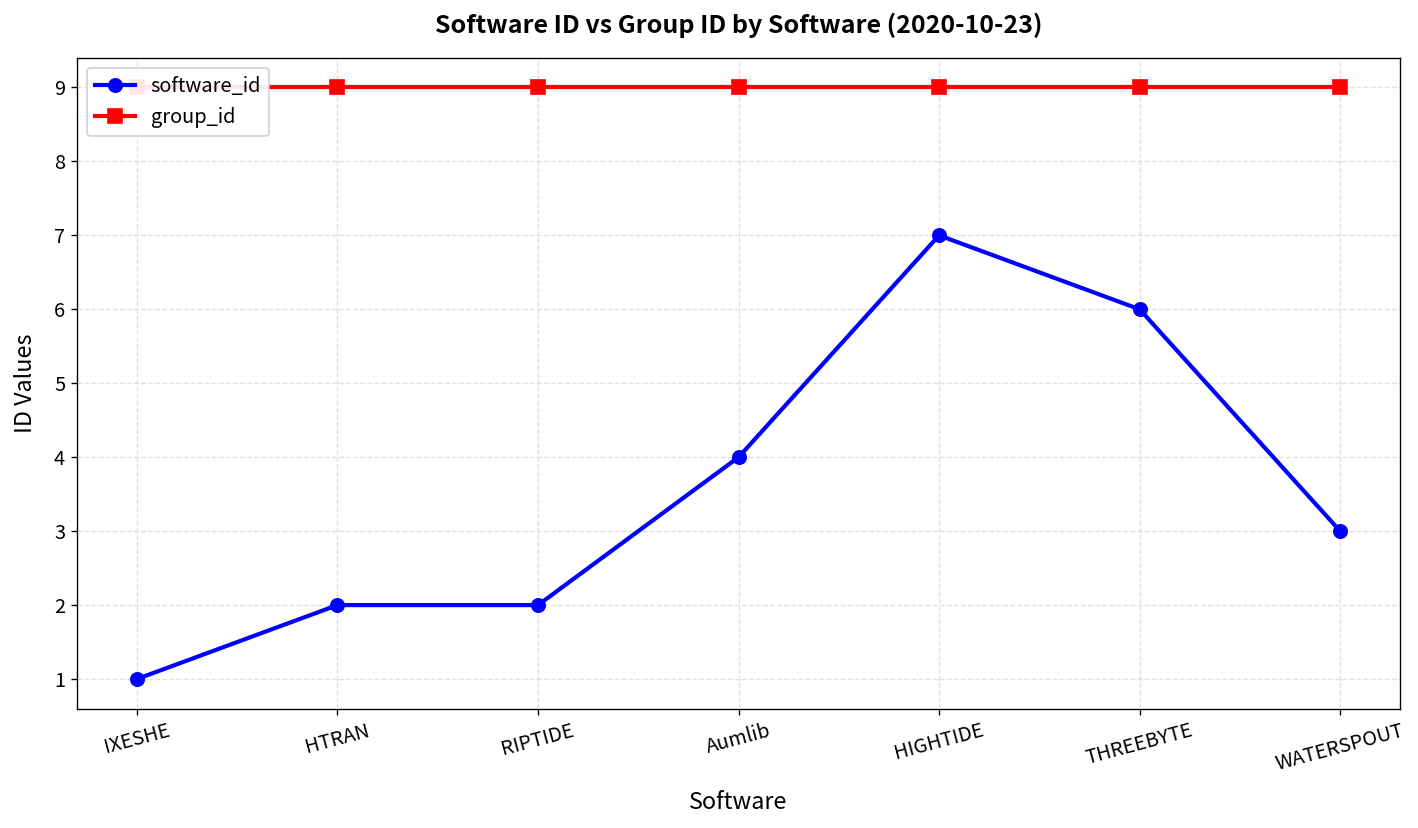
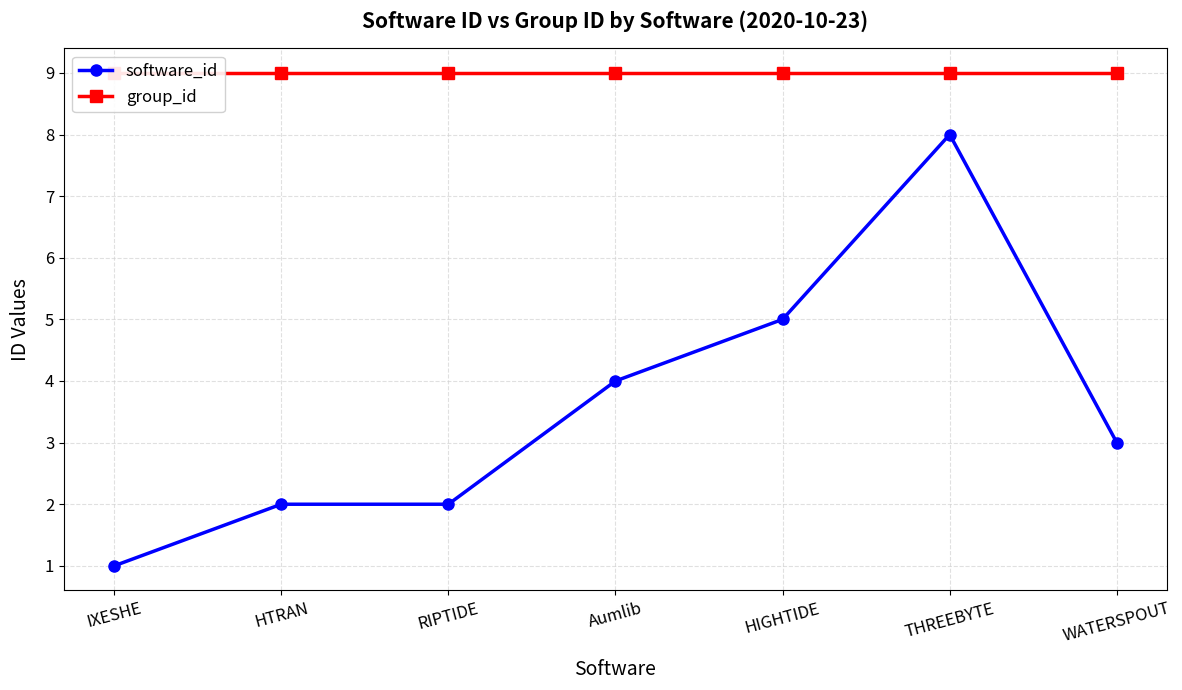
software_id, HIGHTIDE: 7 -> 5
software_id, THREEBYTE: 6 -> 8
